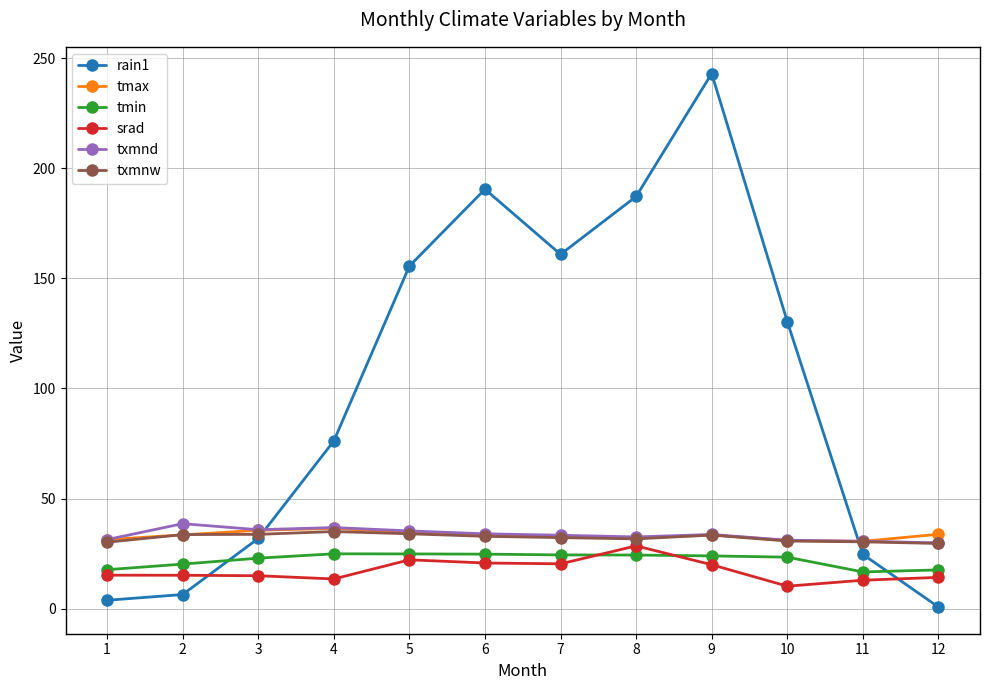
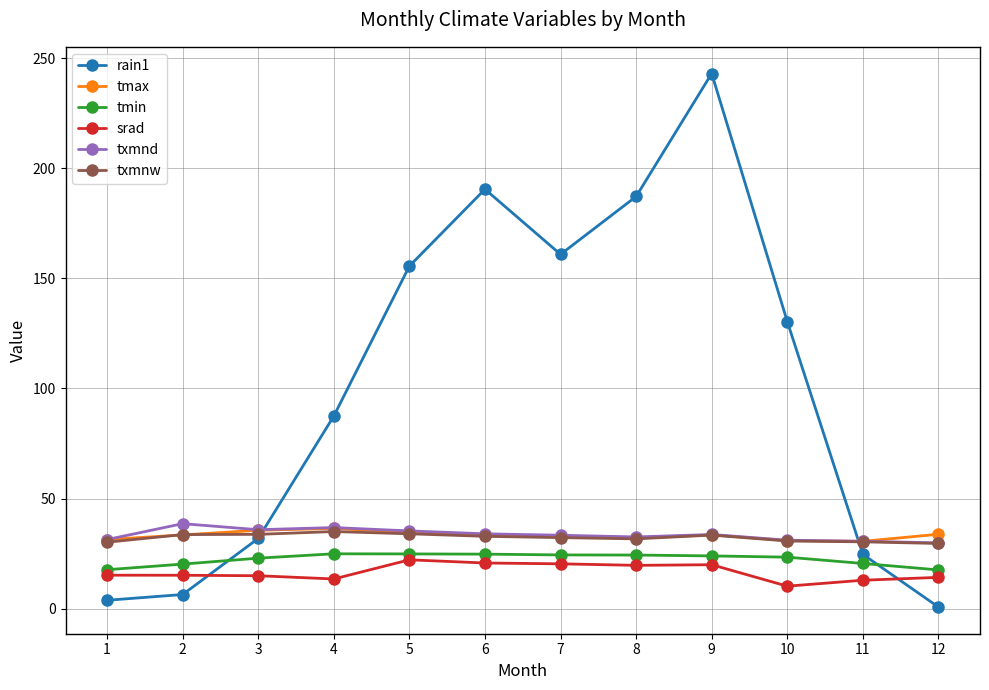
rain1, 4: 76 -> 87
srad, 8: 28 -> 20
tmin, 11: 17 -> 21
